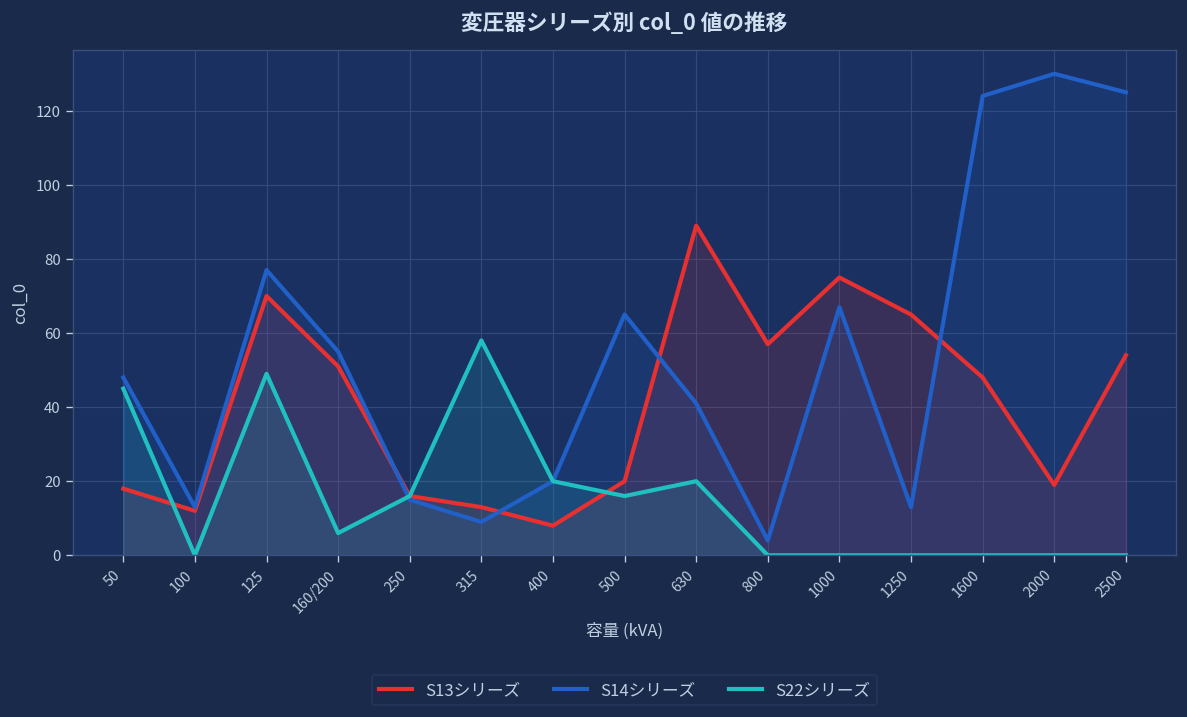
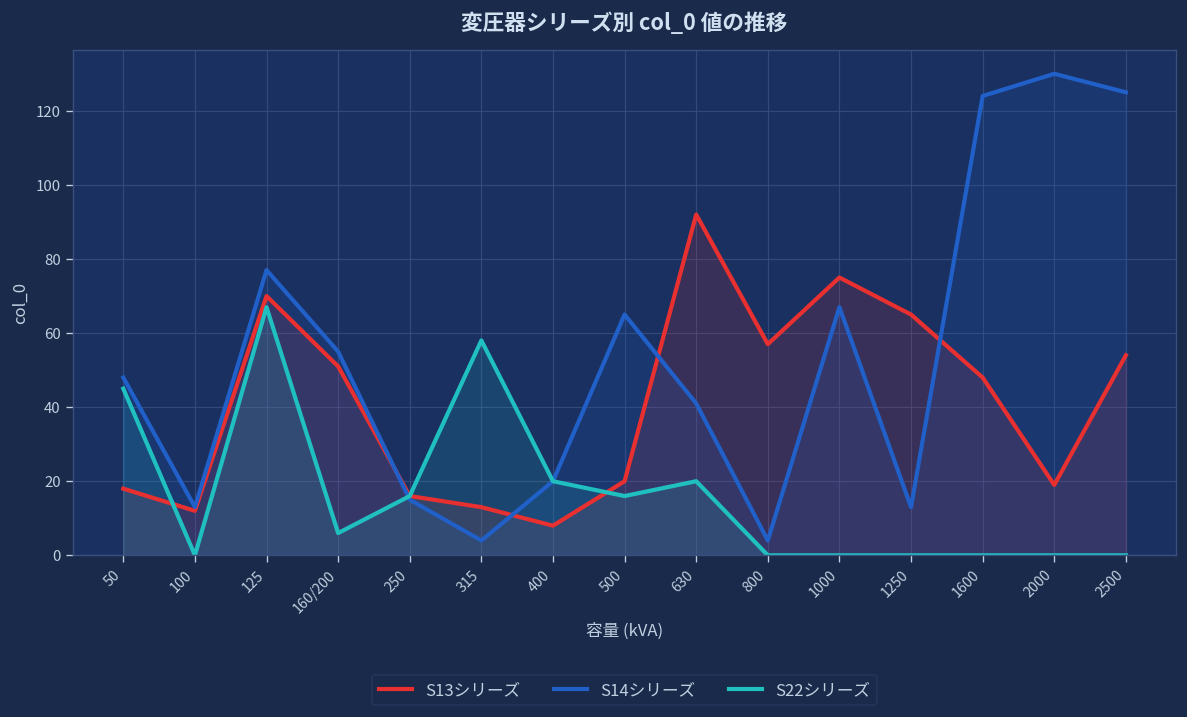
S22シリーズ, 125: 49 -> 67
S14シリーズ, 315: 9 -> 4
S13シリーズ, 630: 89 -> 92
